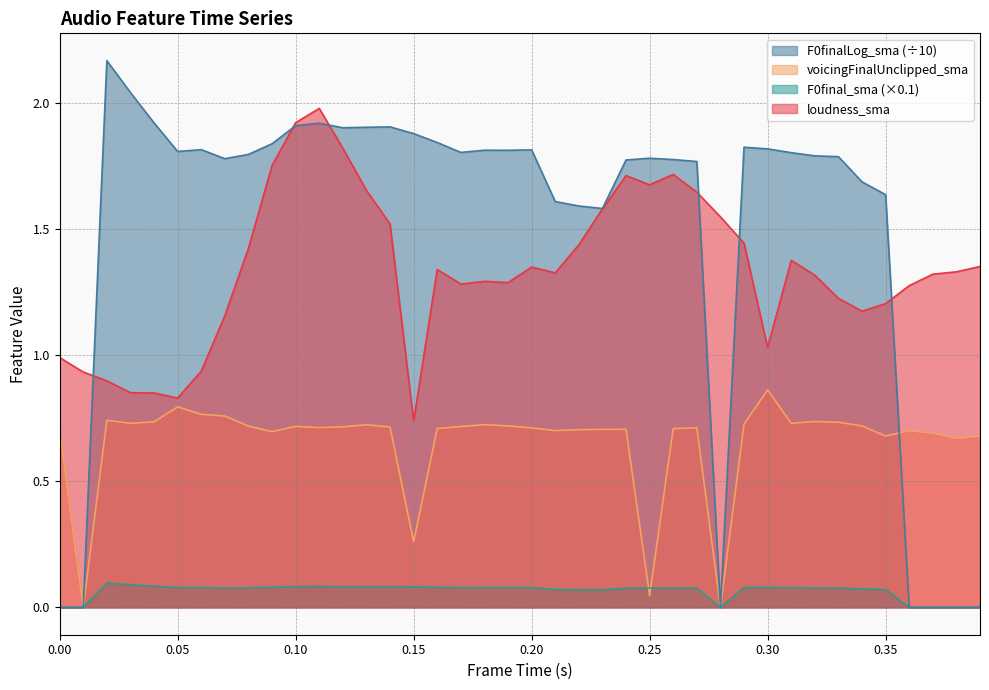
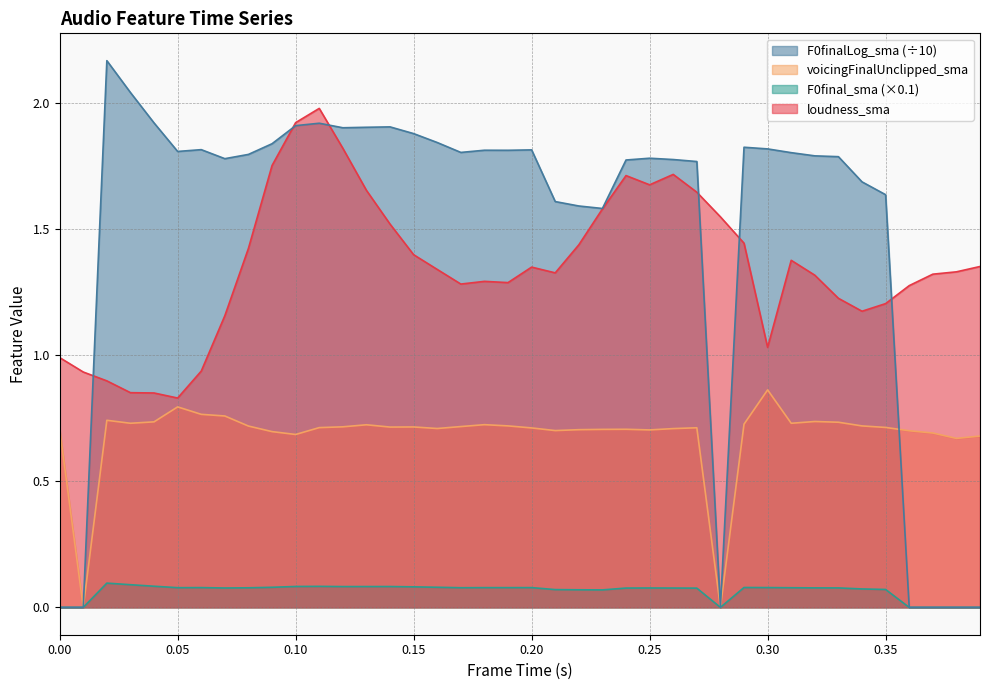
voicingFinalUnclipped_sma, 0.10: 0.72 -> 0.69
voicingFinalUnclipped_sma, 0.15: 0.26 -> 0.72
loudness_sma, 0.15: 0.74 -> 1.40
voicingFinalUnclipped_sma, 0.25: 0.05 -> 0.70
voicingFinalUnclipped_sma, 0.35: 0.68 -> 0.71
